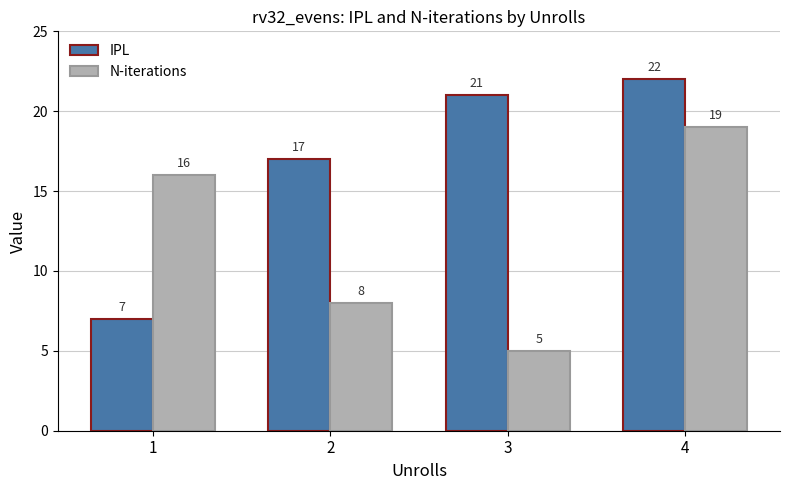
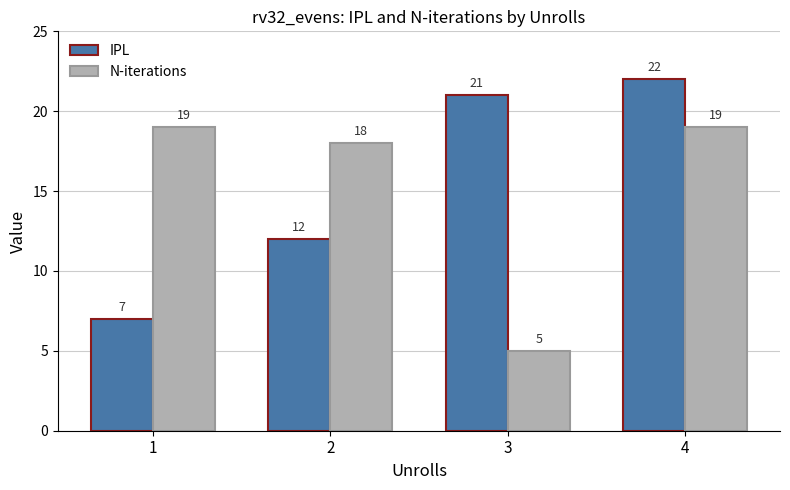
N-iterations, 1: 16 -> 19
IPL, 2: 17 -> 12
N-iterations, 2: 8 -> 18
